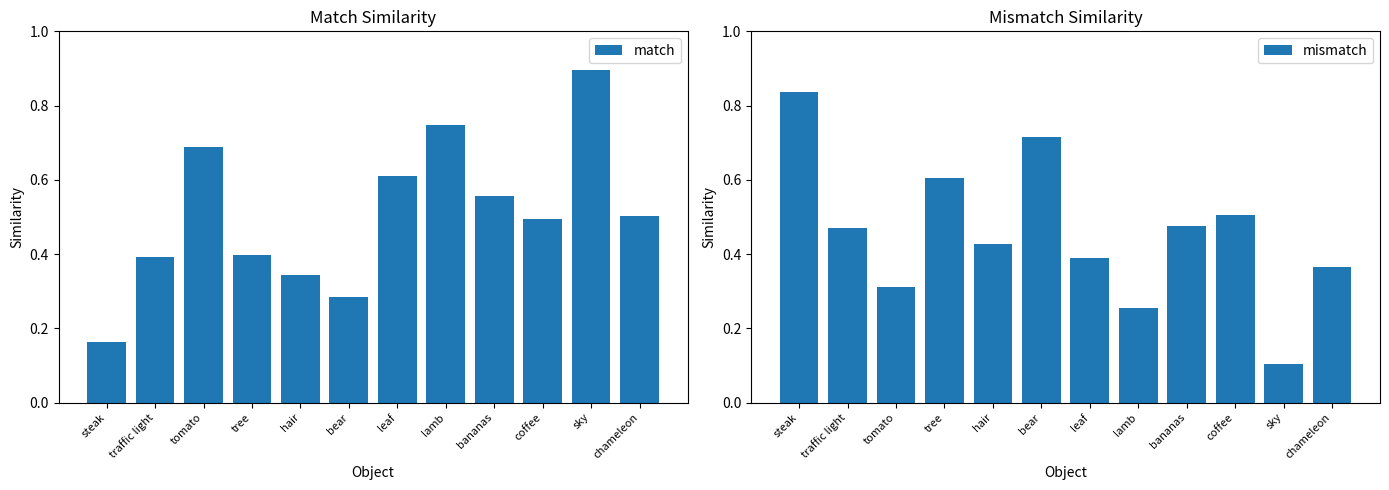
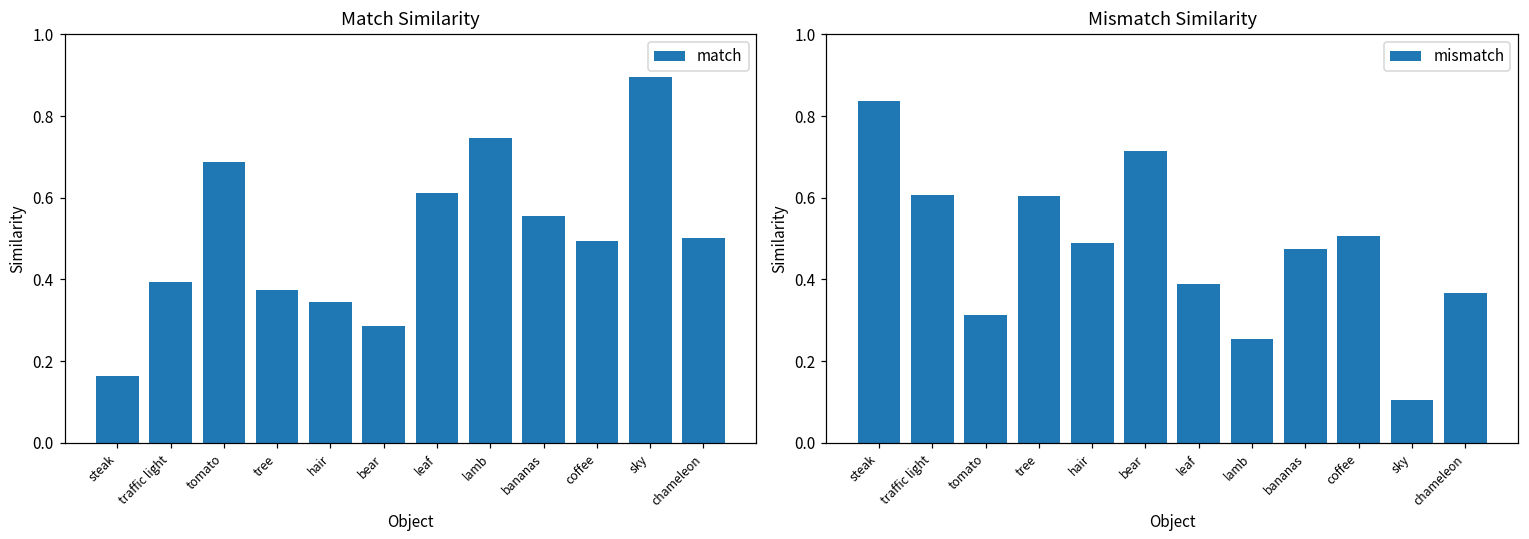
Match Similarity, tree: 0.40 -> 0.37
Mismatch Similarity, traffic light: 0.47 -> 0.61
Mismatch Similarity, hair: 0.43 -> 0.49
